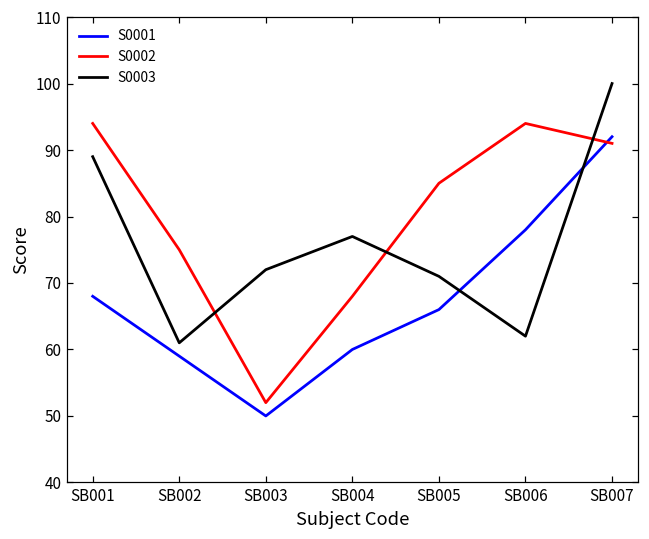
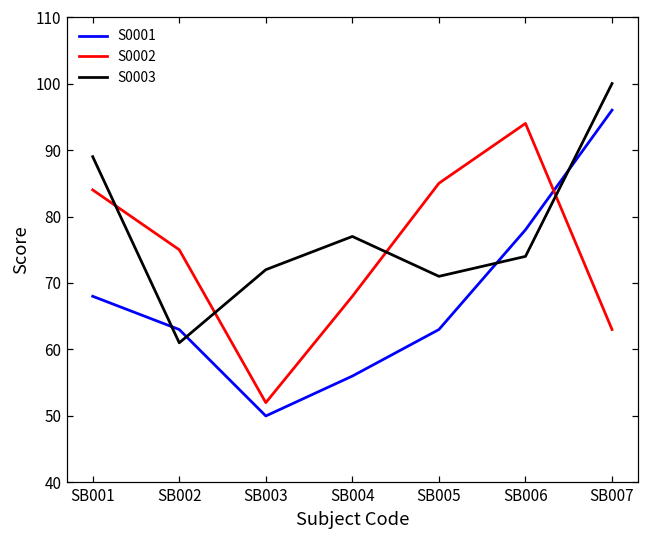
S0002, SB001: 94 -> 84
S0001, SB002: 59 -> 63
S0001, SB004: 60 -> 56
S0001, SB005: 66 -> 63
S0003, SB006: 62 -> 74
S0001, SB007: 92 -> 96
S0002, SB007: 91 -> 63
